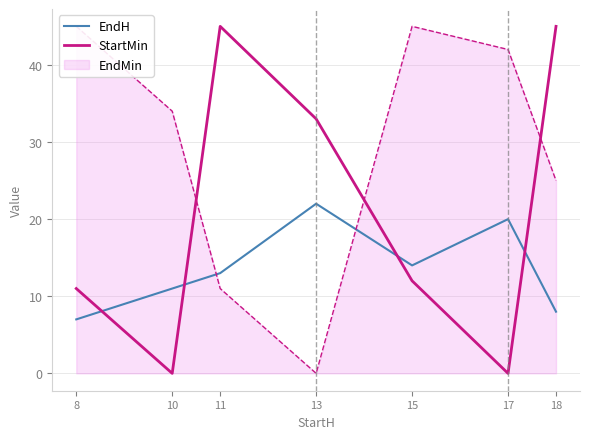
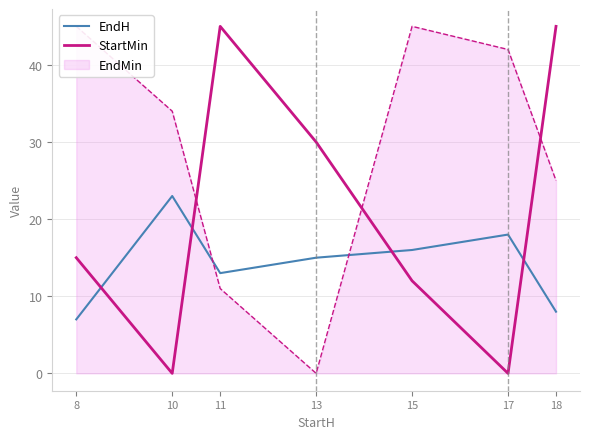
StartMin, 8: 11 -> 15
EndH, 10: 11 -> 23
EndH, 13: 22 -> 15
StartMin, 13: 33 -> 30
EndH, 15: 14 -> 16
EndH, 17: 20 -> 18
